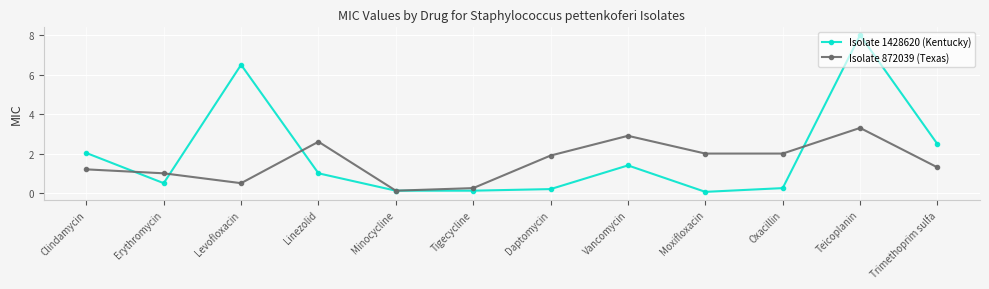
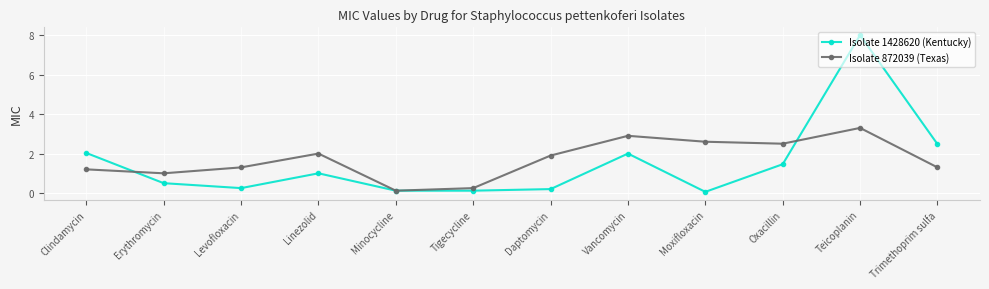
Isolate 1428620 (Kentucky), Levofloxacin: 6.5 -> 0.3
Isolate 872039 (Texas), Levofloxacin: 0.5 -> 1.3
Isolate 872039 (Texas), Linezolid: 2.6 -> 2.0
Isolate 1428620 (Kentucky), Vancomycin: 1.4 -> 2.0
Isolate 872039 (Texas), Moxifloxacin: 2.0 -> 2.6
Isolate 1428620 (Kentucky), Oxacillin: 0.3 -> 1.5
Isolate 872039 (Texas), Oxacillin: 2.0 -> 2.5
